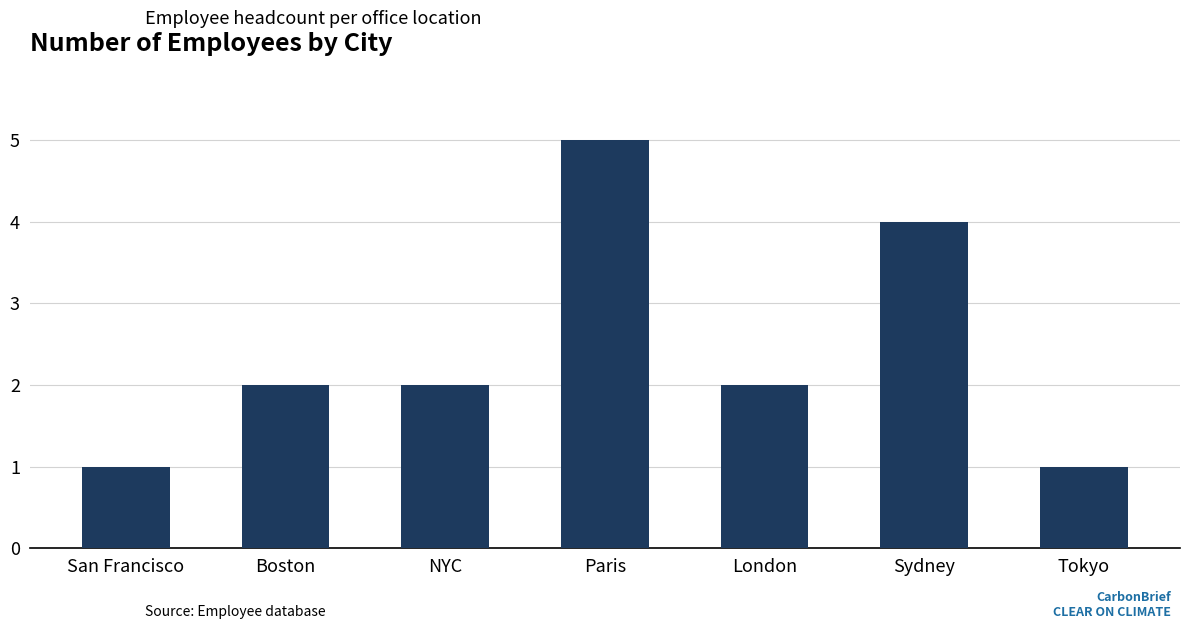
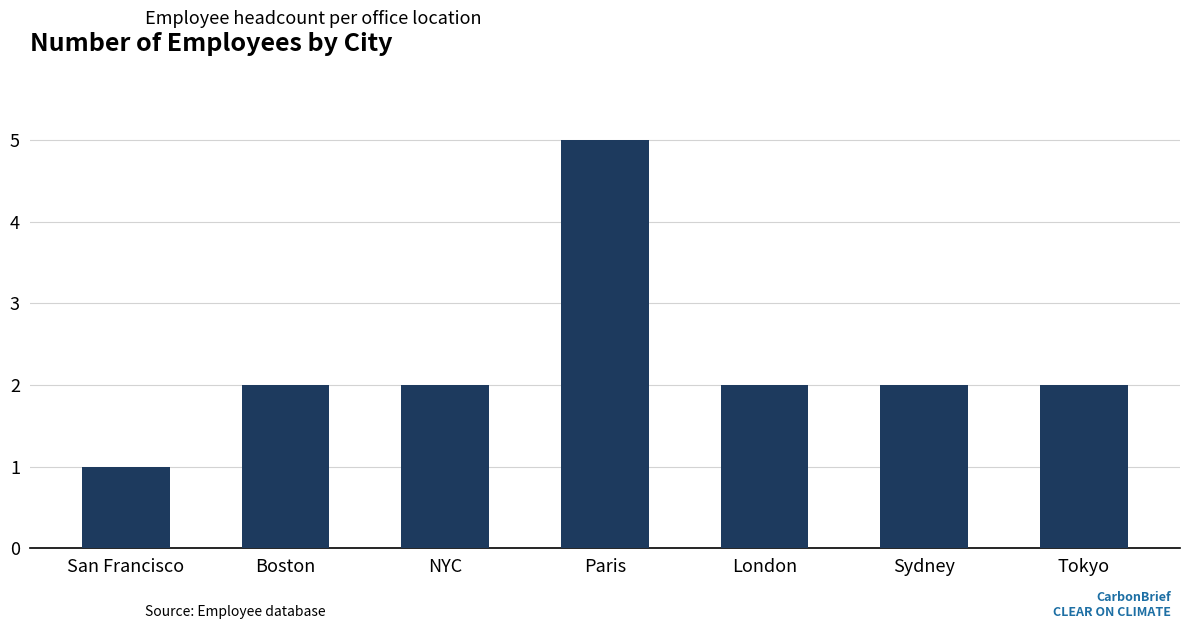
Sydney: 4 -> 2
Tokyo: 1 -> 2
